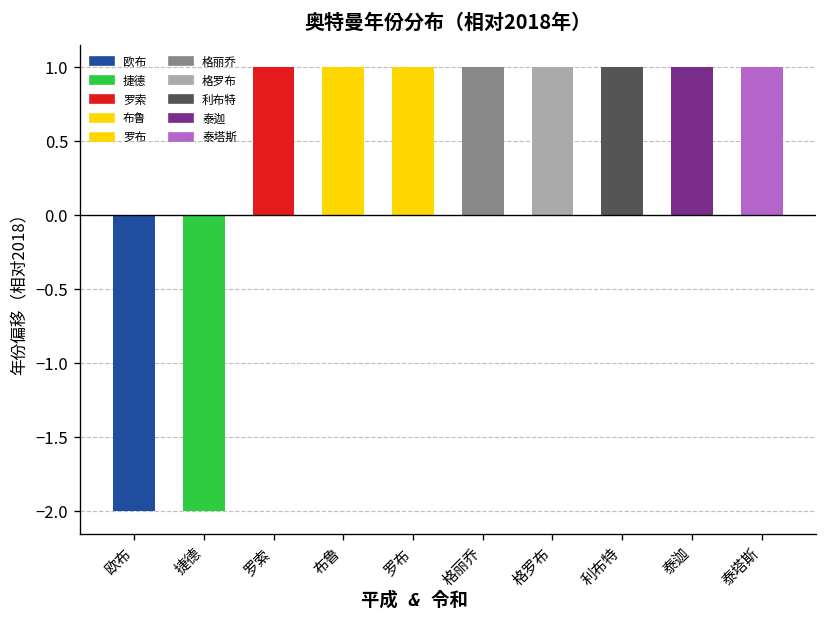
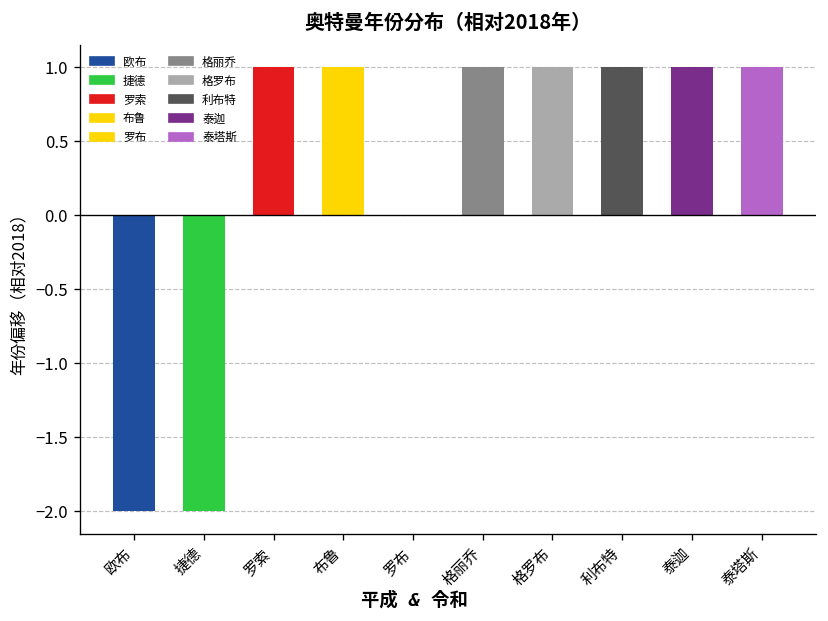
罗布: 1.00 -> 0.00
